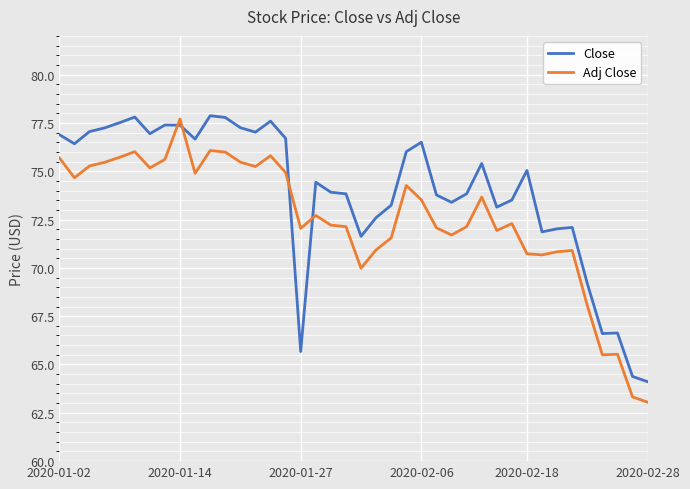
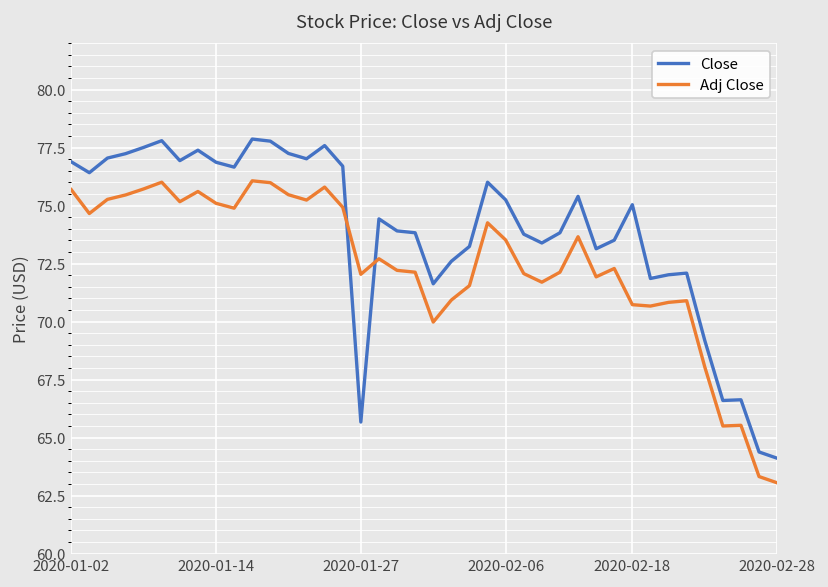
Close, 2020-01-14: 77.4 -> 76.9
Adj Close, 2020-01-14: 77.7 -> 75.1
Close, 2020-02-06: 76.5 -> 75.3
